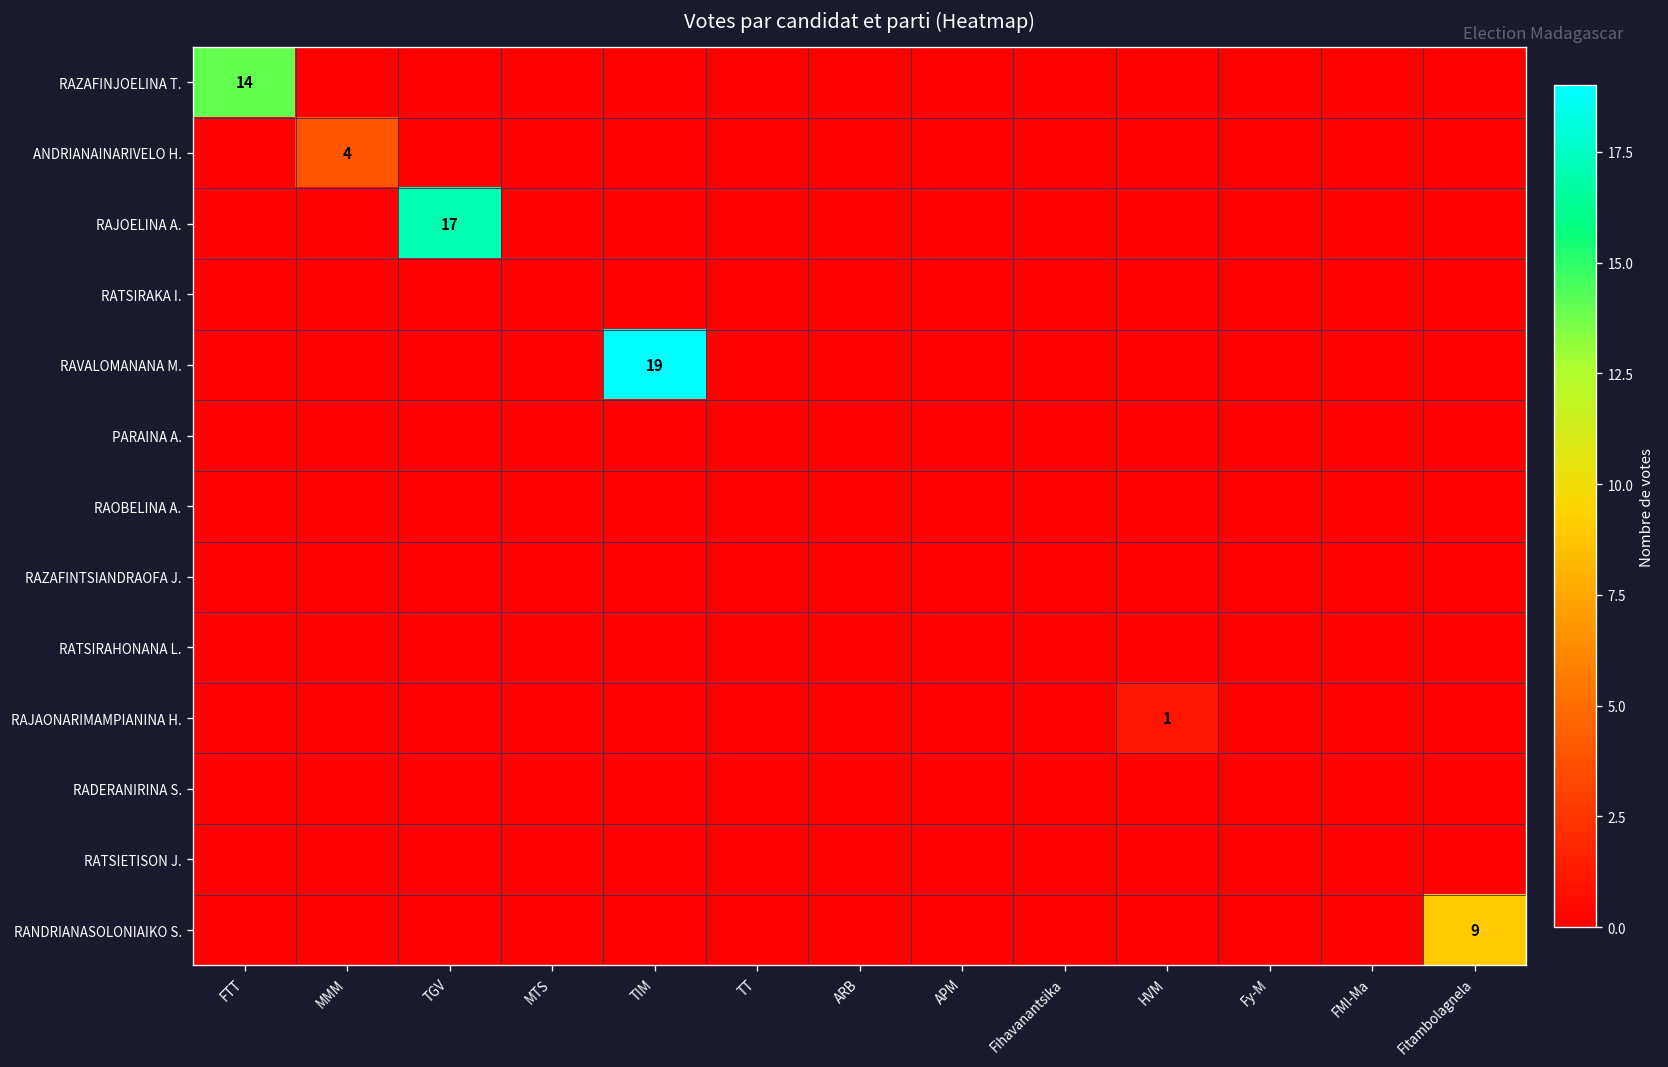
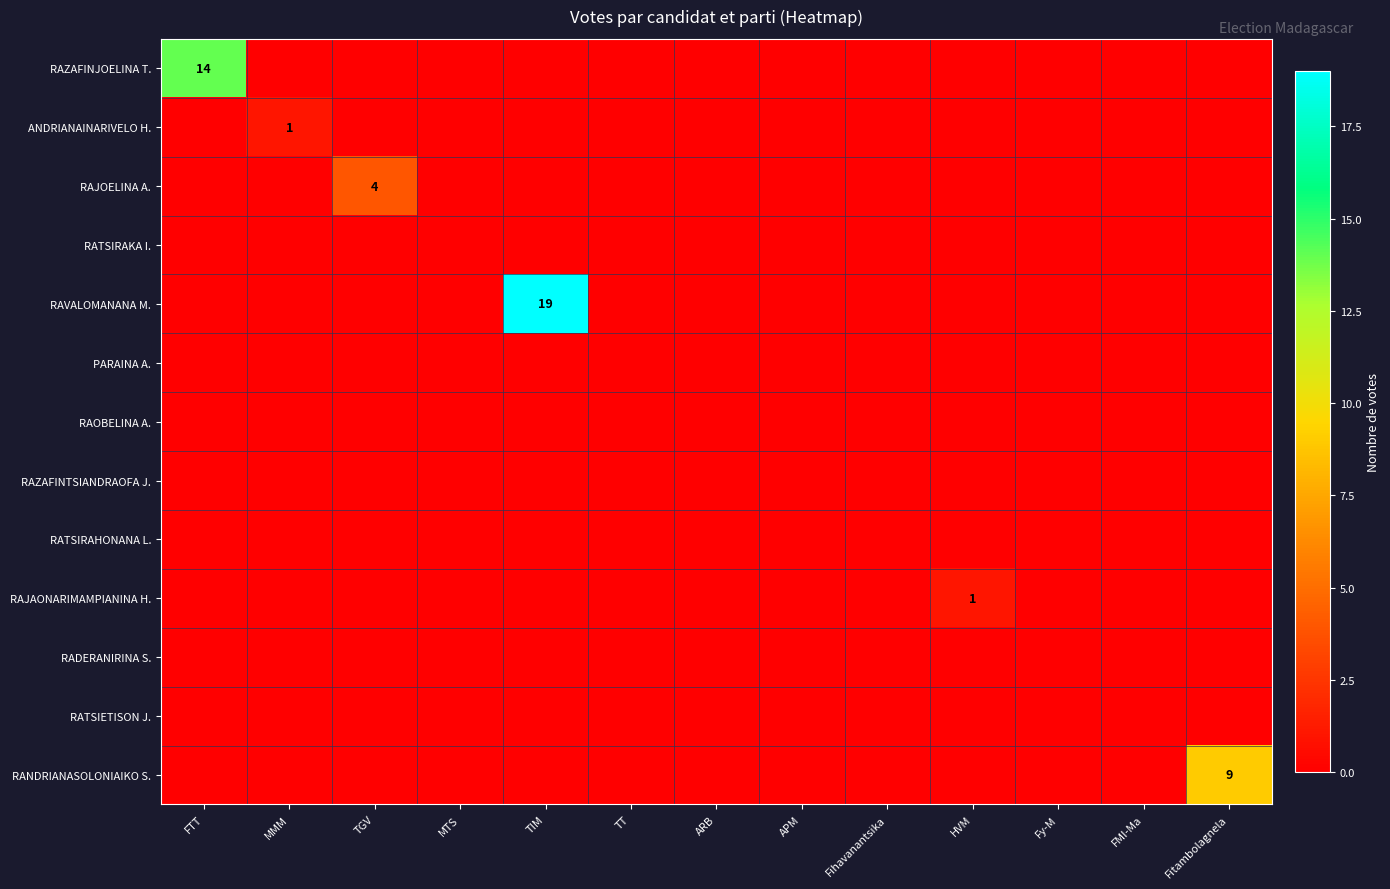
ANDRIANAINARIVELO H., MMM: 4 -> 1
RAJOELINA A., TGV: 17 -> 4
